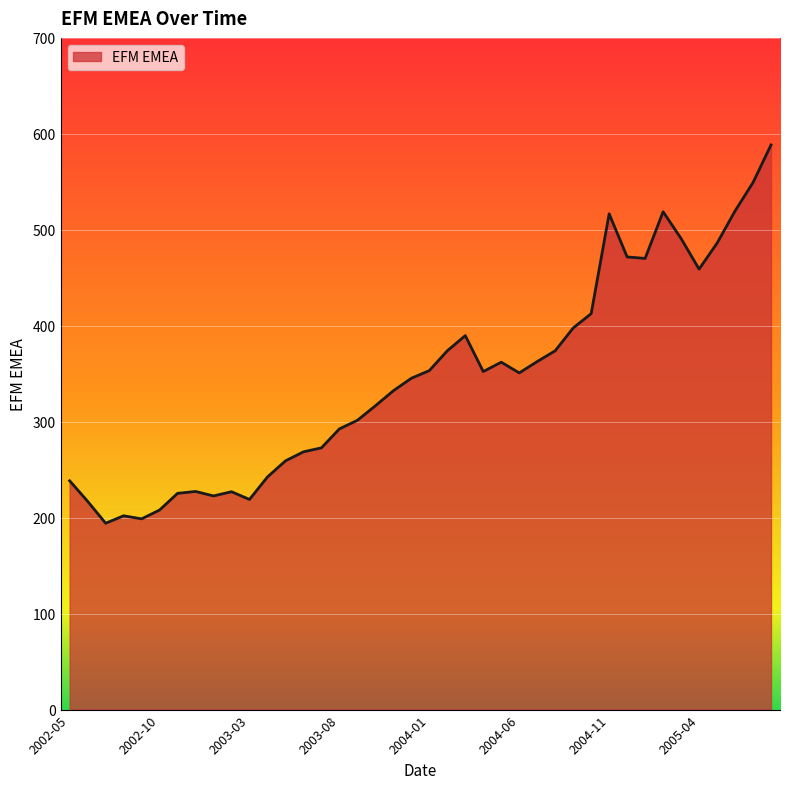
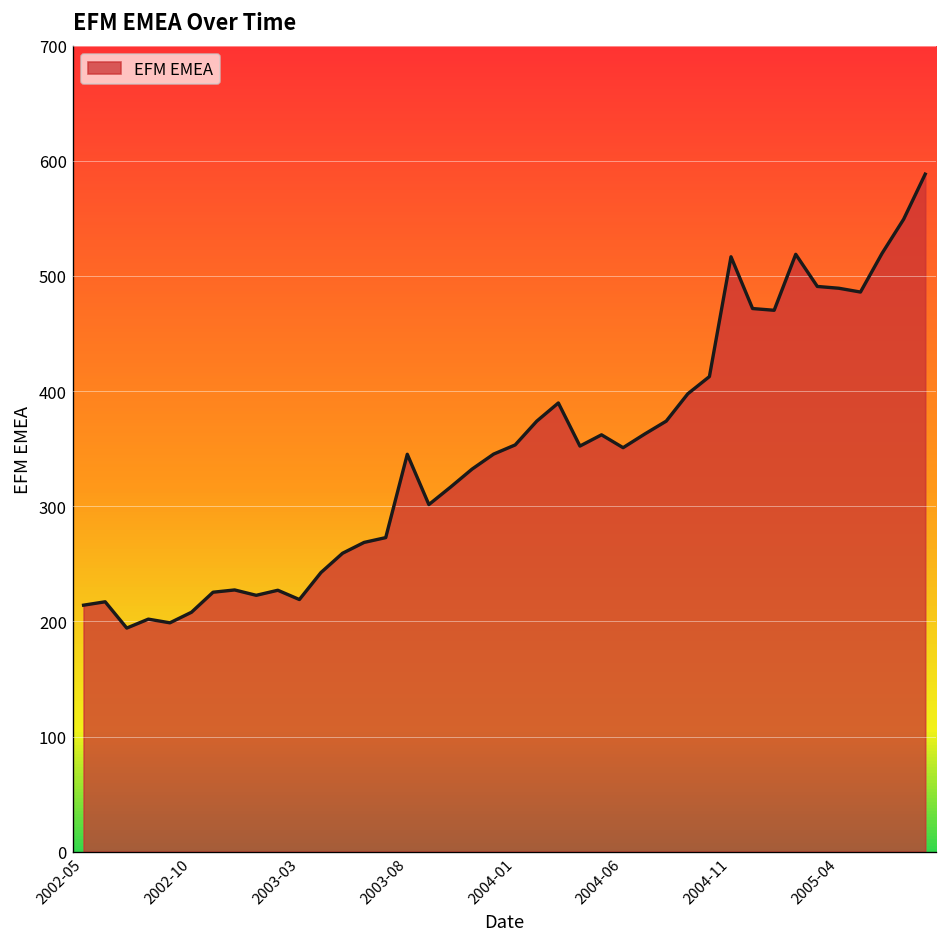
2002-05: 240 -> 210
2003-08: 290 -> 350
2005-04: 460 -> 490
